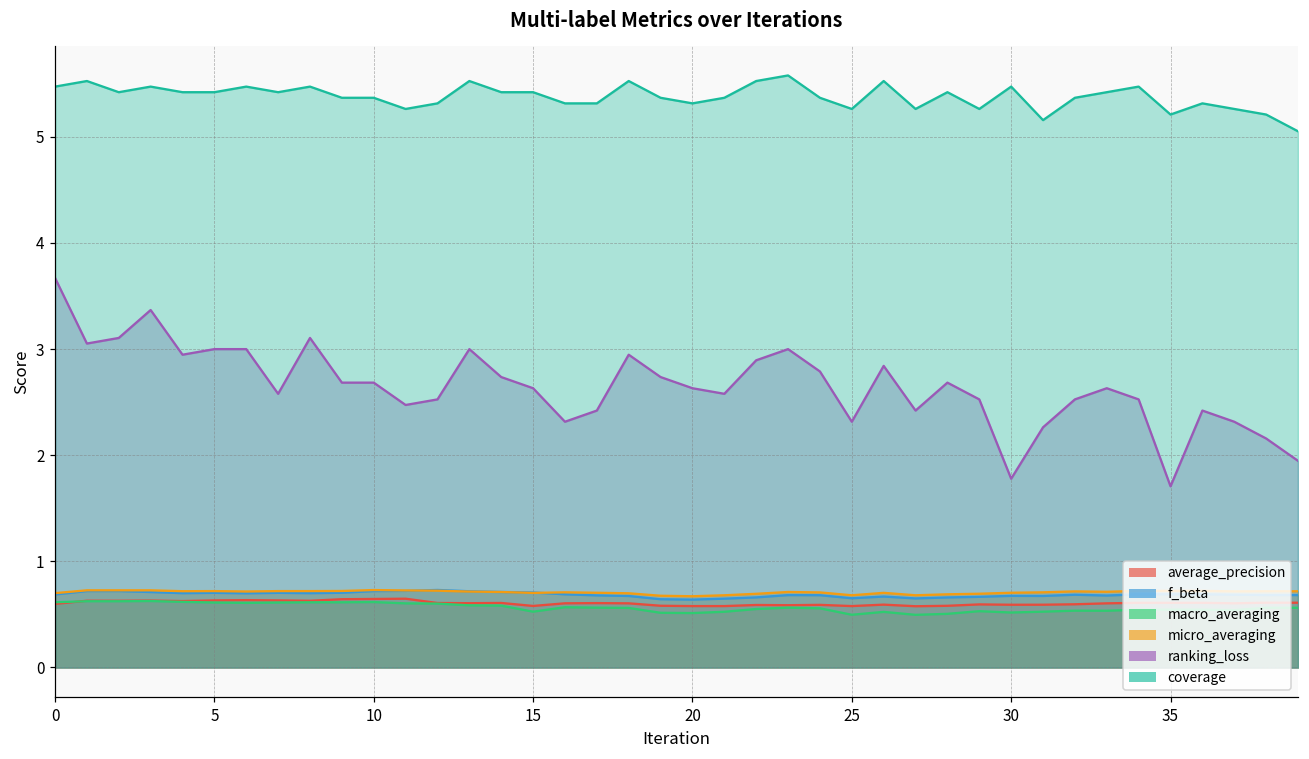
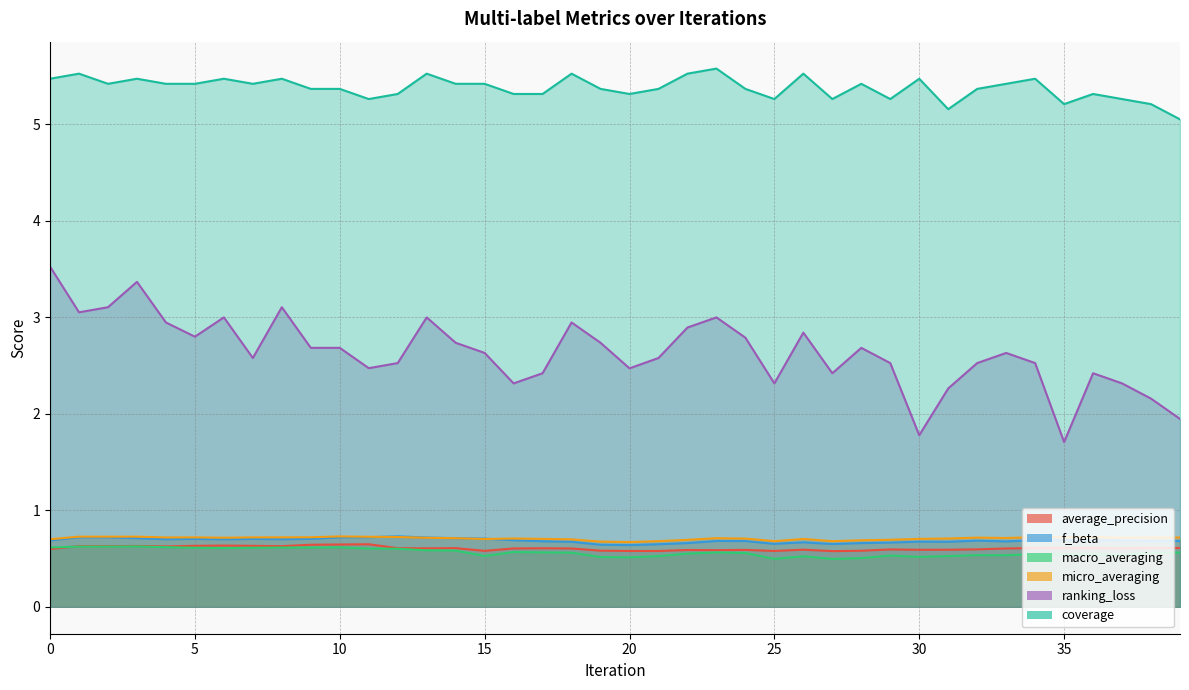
ranking_loss, 0: 3.7 -> 3.5
ranking_loss, 5: 3.0 -> 2.8
ranking_loss, 20: 2.6 -> 2.5
